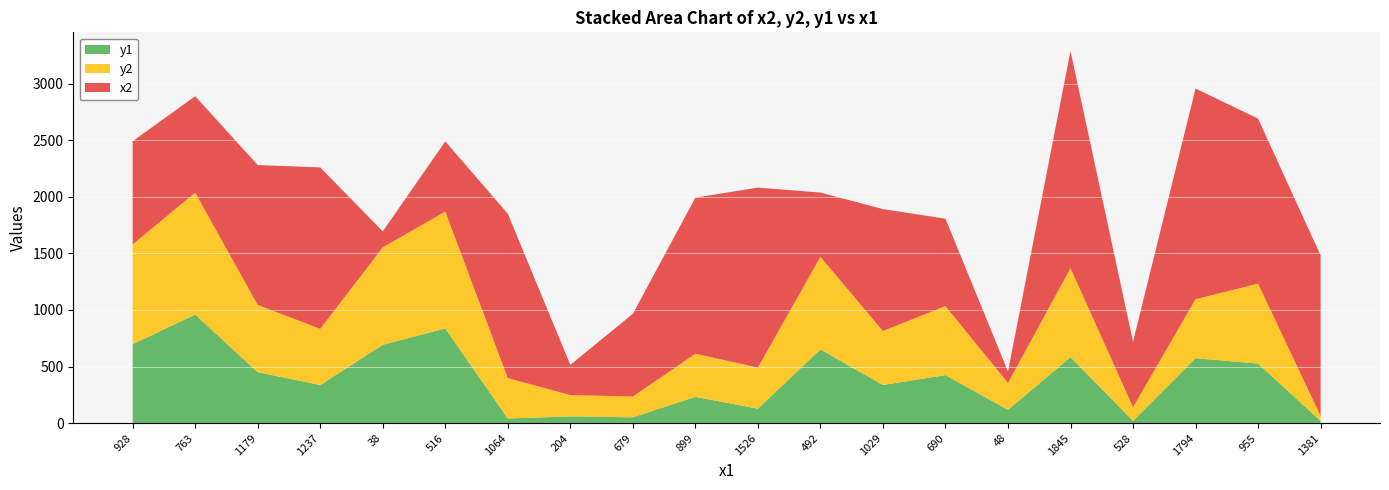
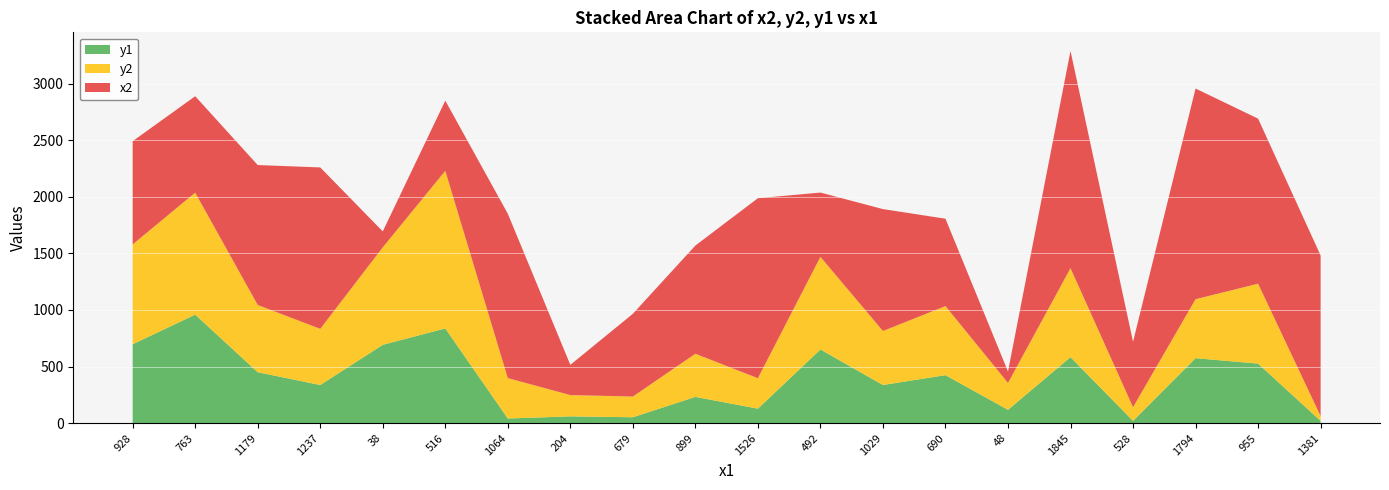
y2, 516: 1030 -> 1390
x2, 899: 1380 -> 960
y2, 1526: 360 -> 270
